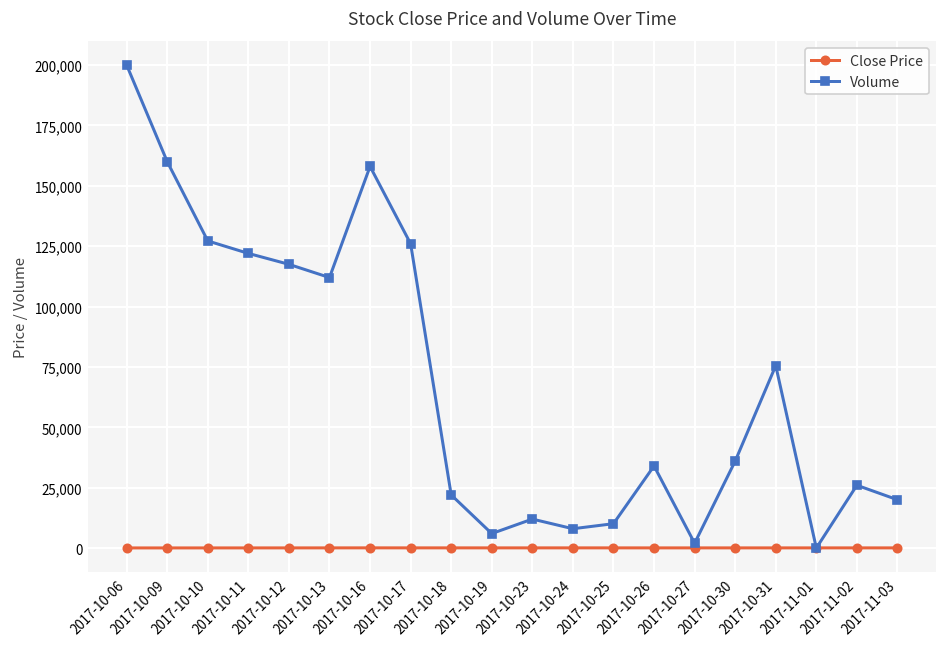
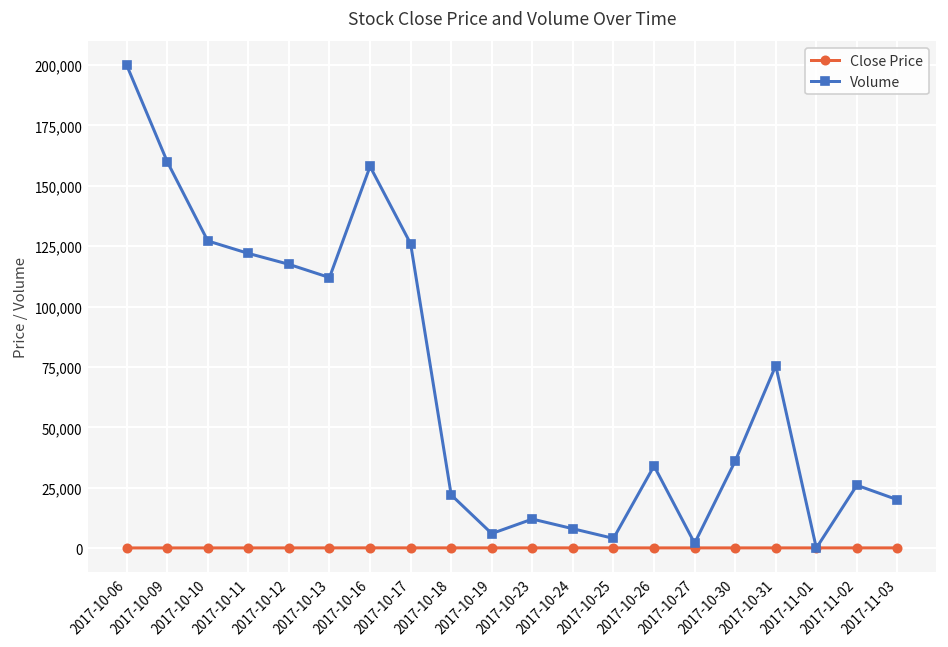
Volume, 2017-10-25: 10,000 -> 4,000
